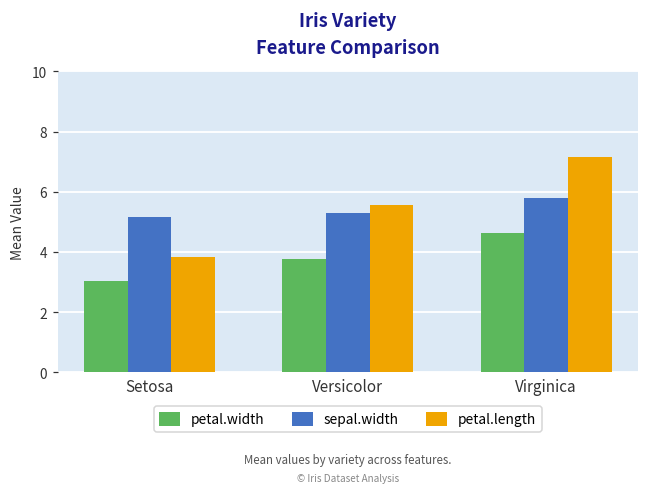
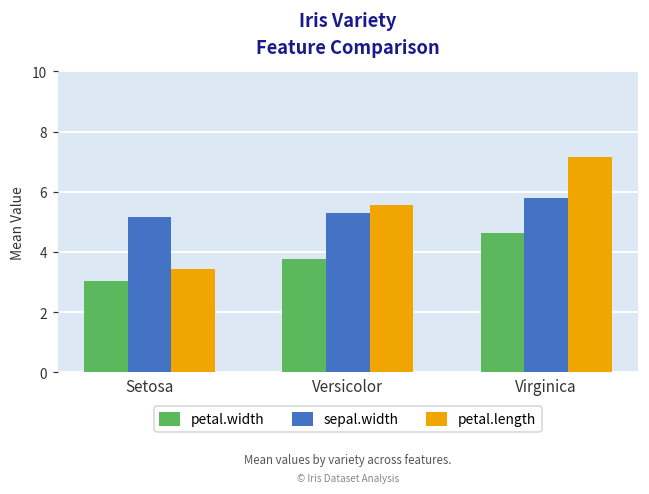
petal.length, Setosa: 3.8 -> 3.4
